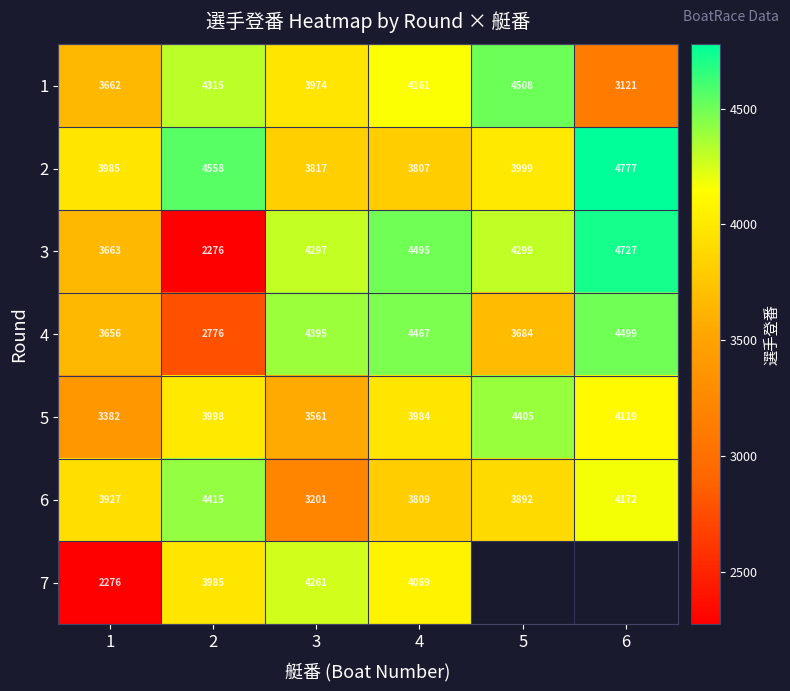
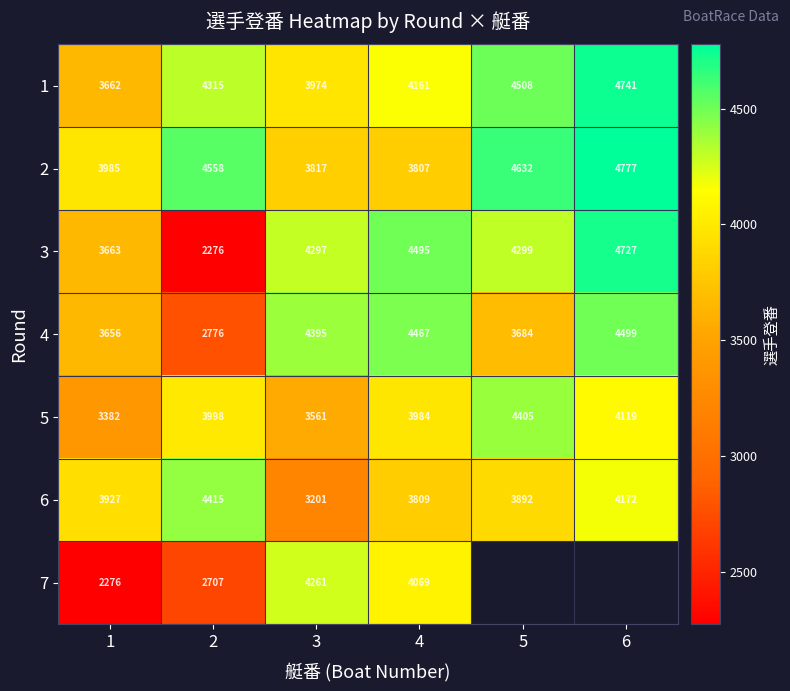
1, 6: 3121 -> 4741
2, 5: 3999 -> 4632
7, 2: 3985 -> 2707
